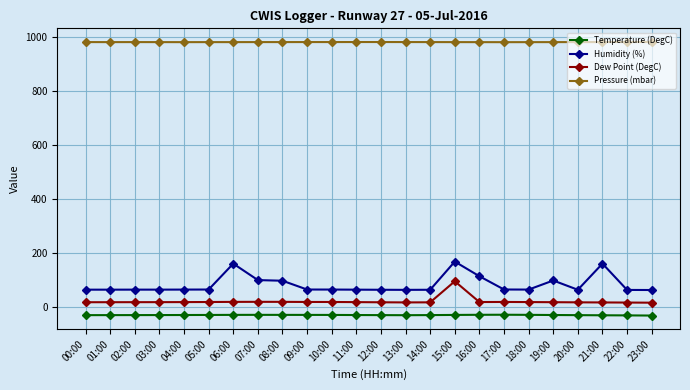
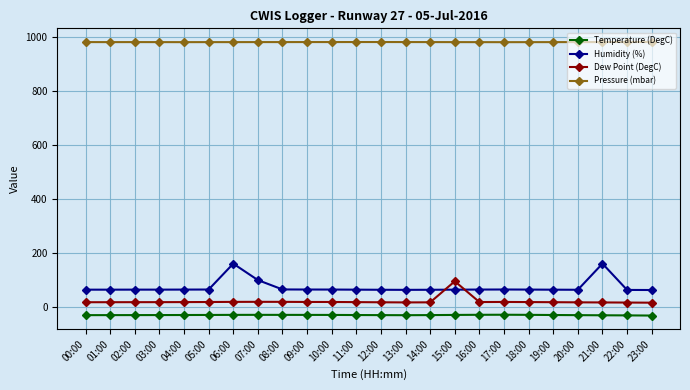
Humidity (%), 08:00: 100 -> 70
Humidity (%), 15:00: 170 -> 60
Humidity (%), 16:00: 110 -> 60
Humidity (%), 19:00: 100 -> 60
